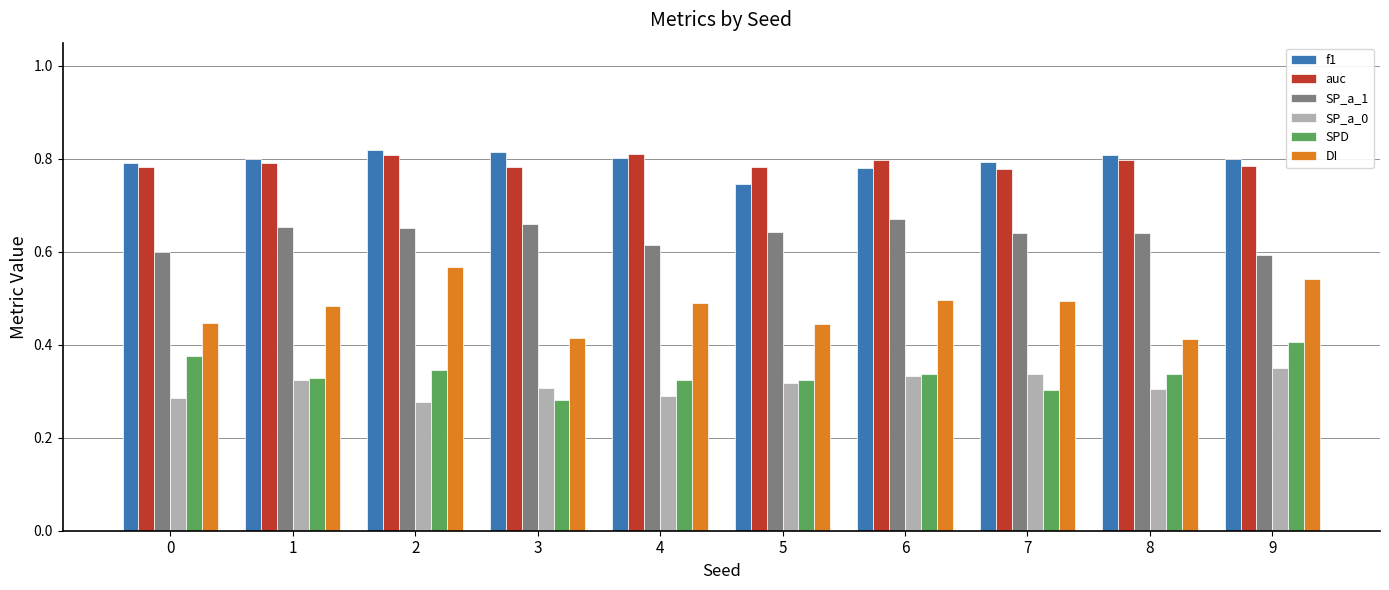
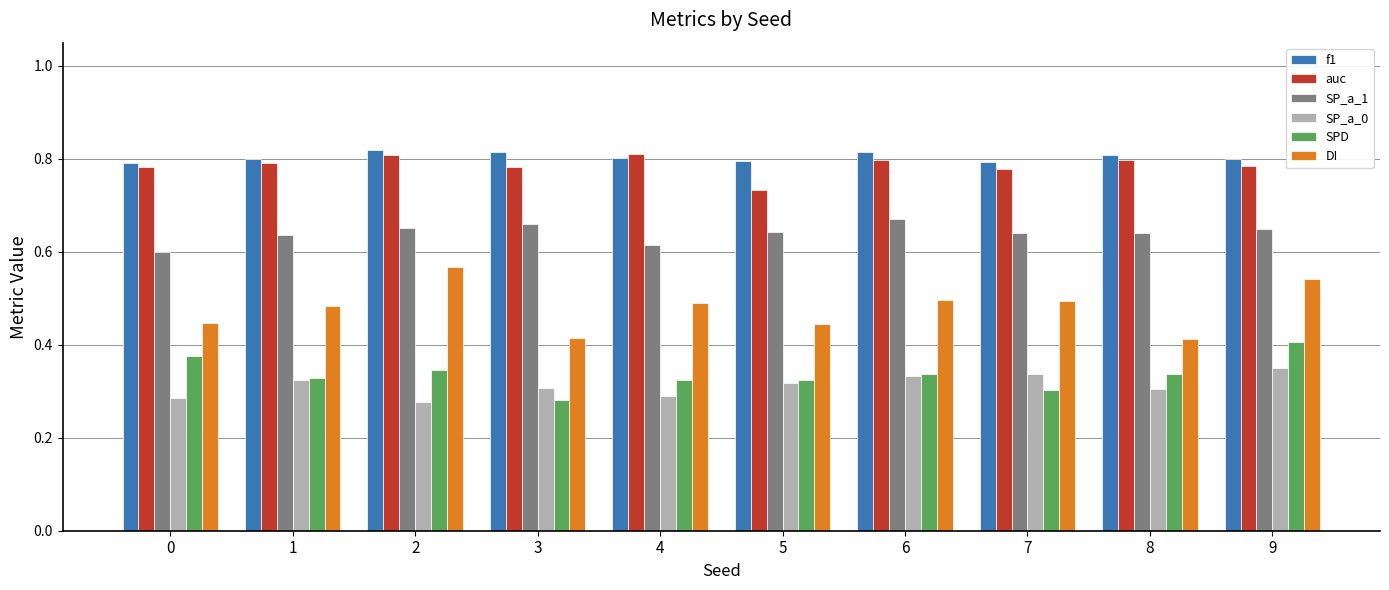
SP_a_1, 1: 0.65 -> 0.64
f1, 5: 0.75 -> 0.79
auc, 5: 0.78 -> 0.73
f1, 6: 0.78 -> 0.81
SP_a_1, 9: 0.59 -> 0.65
